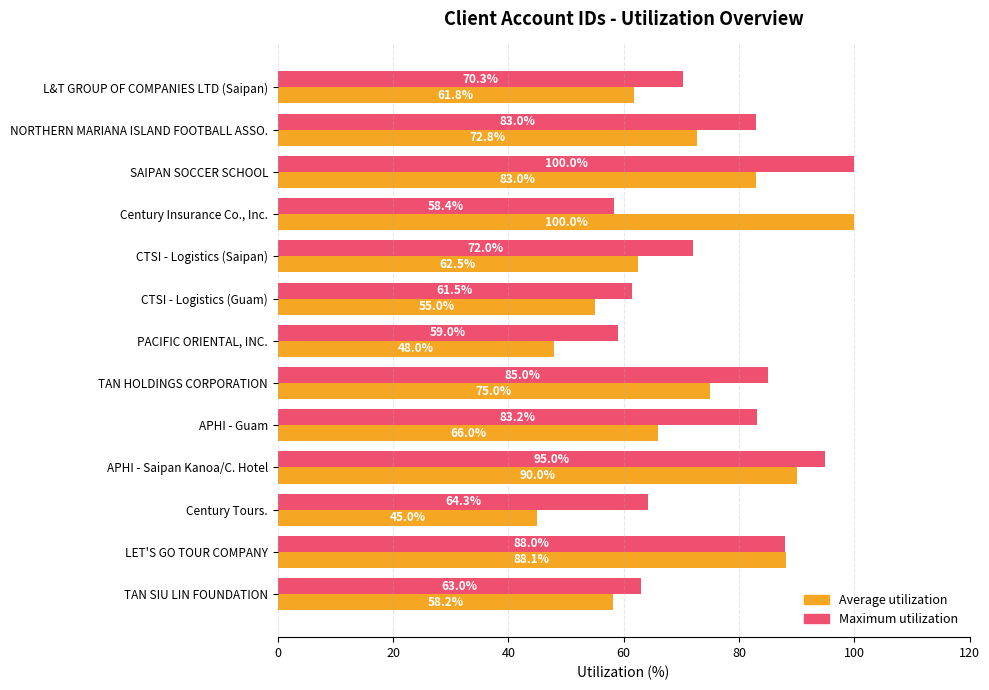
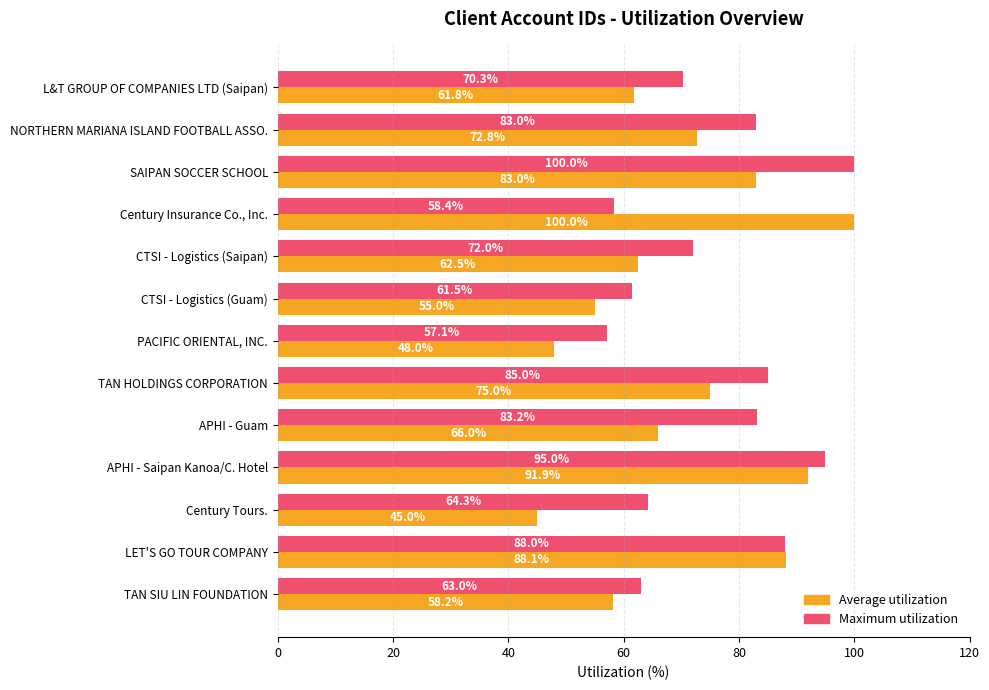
Maximum utilization, PACIFIC ORIENTAL, INC.: 59.0% -> 57.1%
Average utilization, APHI - Saipan Kanoa/C. Hotel: 90.0% -> 91.9%
